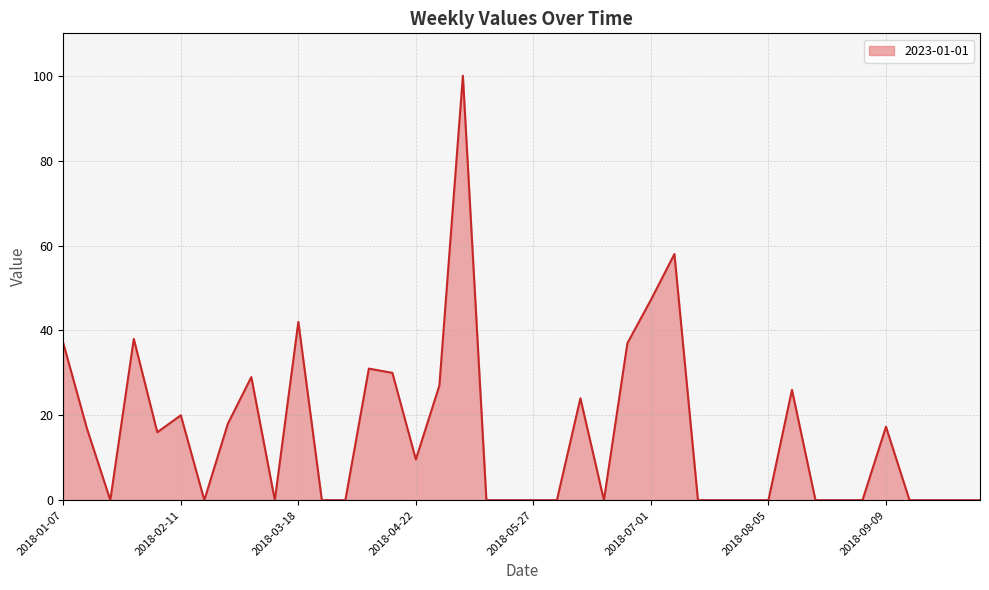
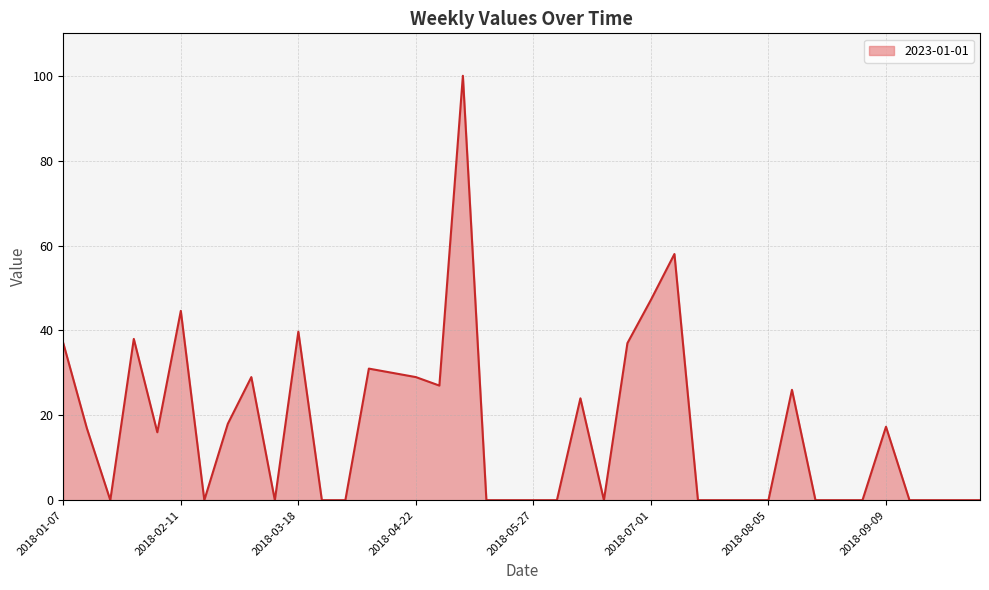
2018-02-11: 20 -> 45
2018-03-18: 42 -> 40
2018-04-22: 10 -> 29
